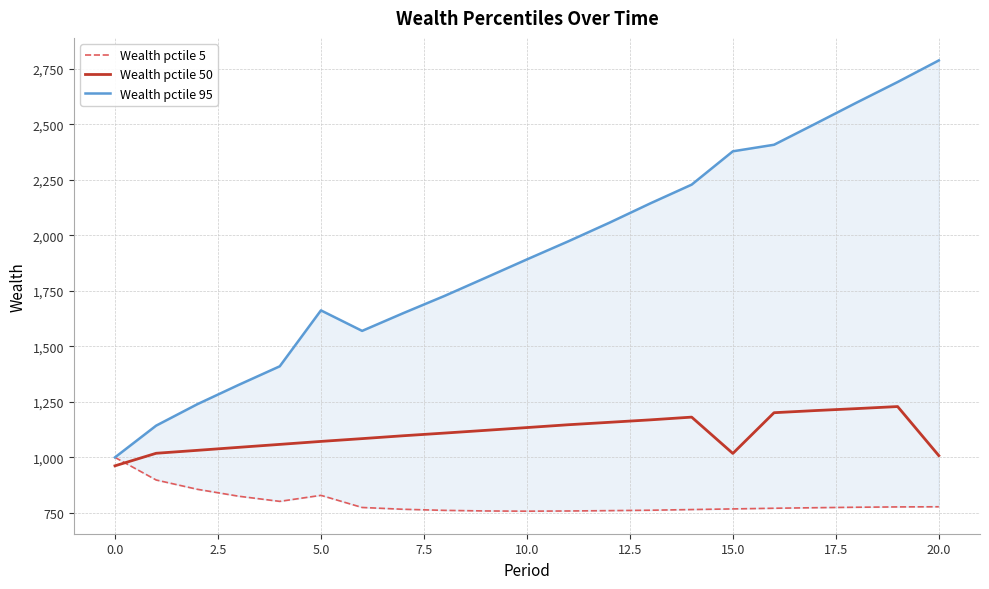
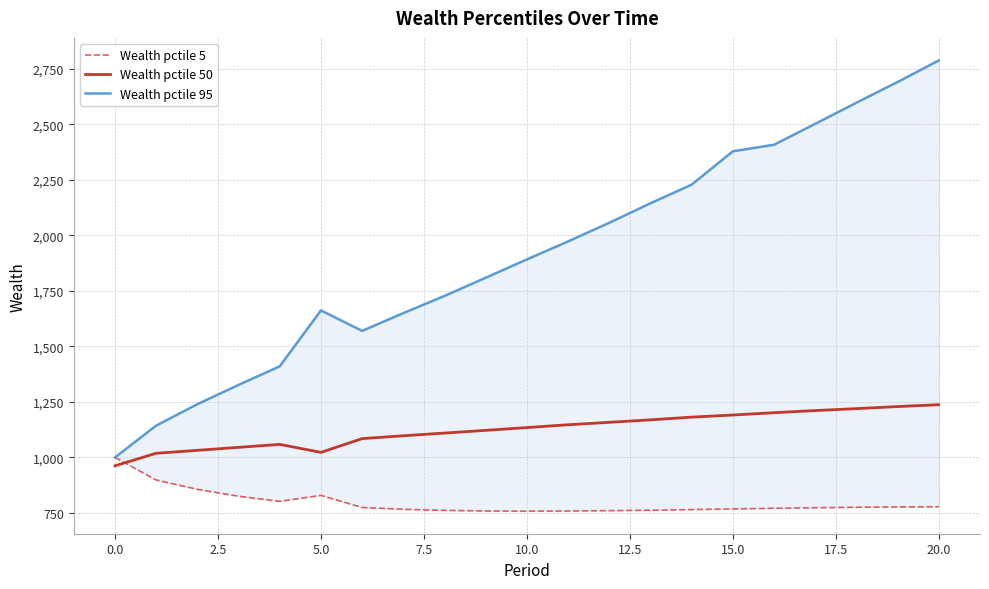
Wealth pctile 50, 5.0: 1,070 -> 1,020
Wealth pctile 50, 15.0: 1,020 -> 1,190
Wealth pctile 50, 20.0: 1,010 -> 1,240
